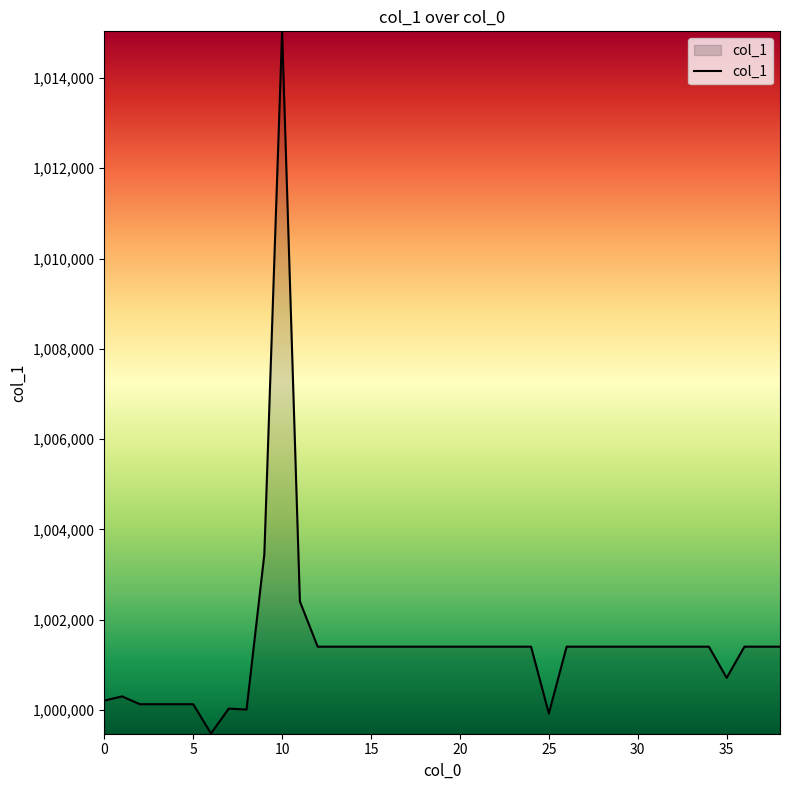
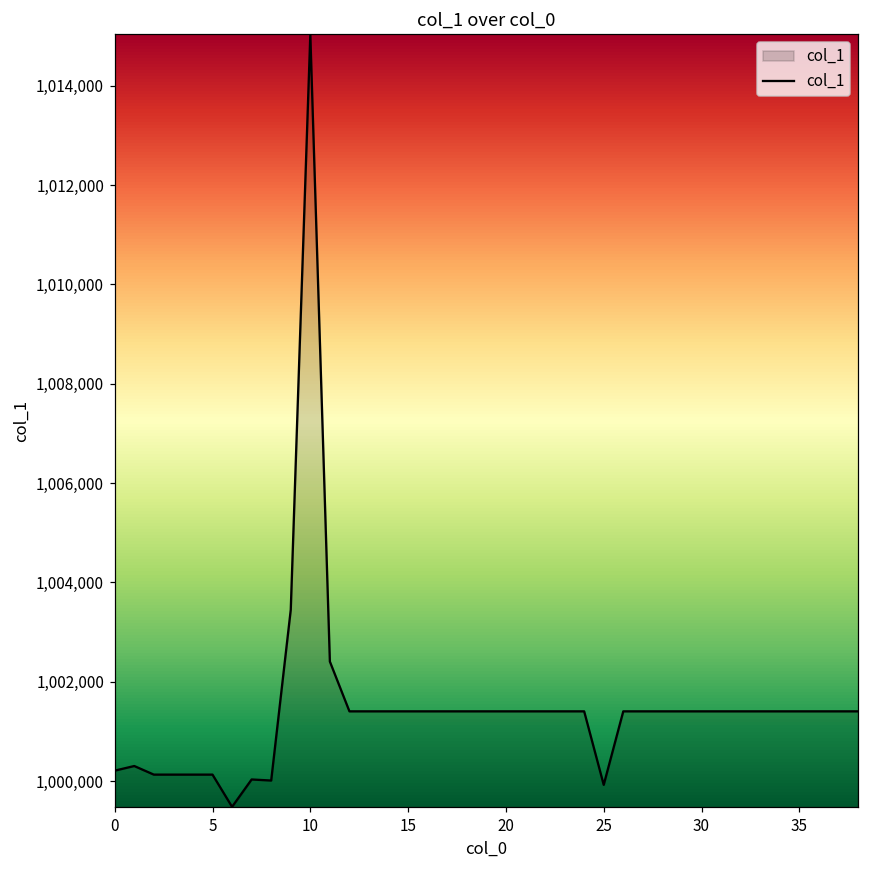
35: 1,000,700 -> 1,001,400
